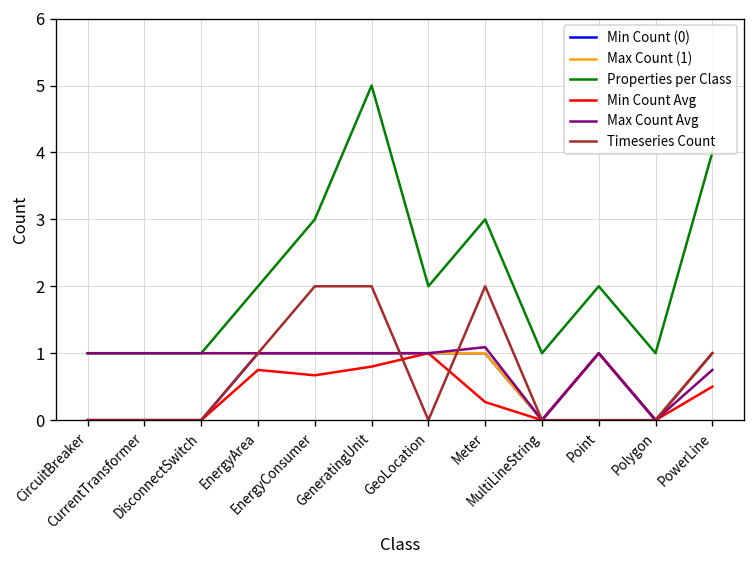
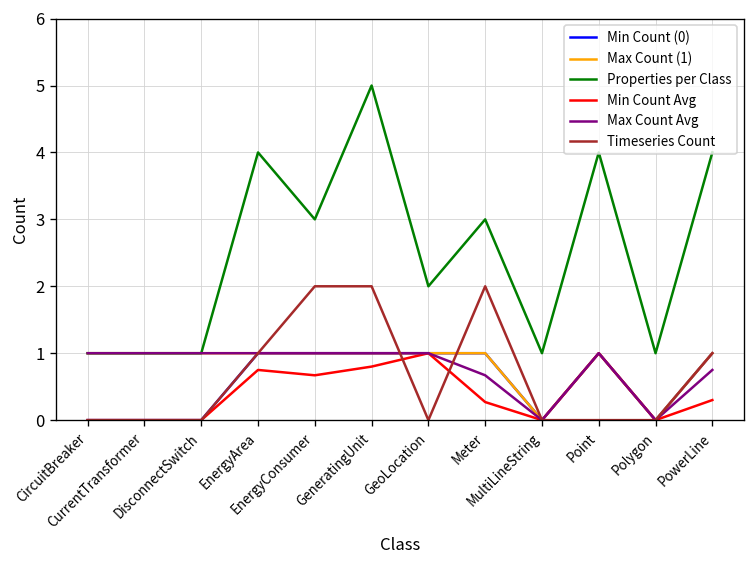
Properties per Class, EnergyArea: 2 -> 4
Max Count Avg, Meter: 1.1 -> 0.7
Properties per Class, Point: 2 -> 4
Min Count Avg, PowerLine: 0.5 -> 0.3
